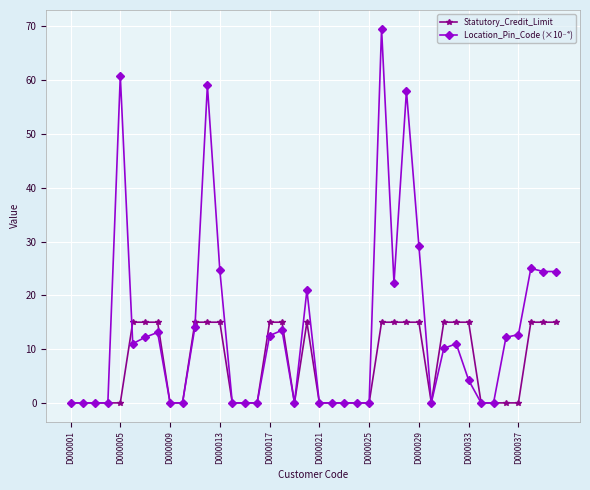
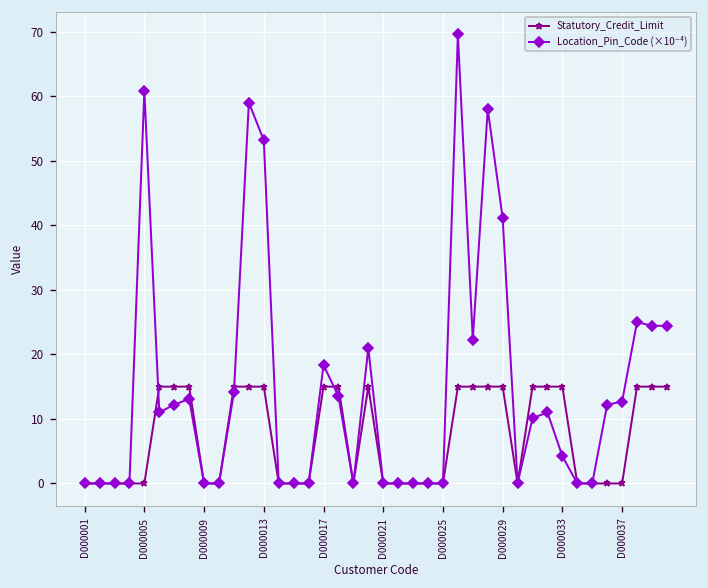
Location_Pin_Code (×10⁻⁴), D000013: 25 -> 53
Location_Pin_Code (×10⁻⁴), D000017: 13 -> 18
Location_Pin_Code (×10⁻⁴), D000029: 29 -> 41
